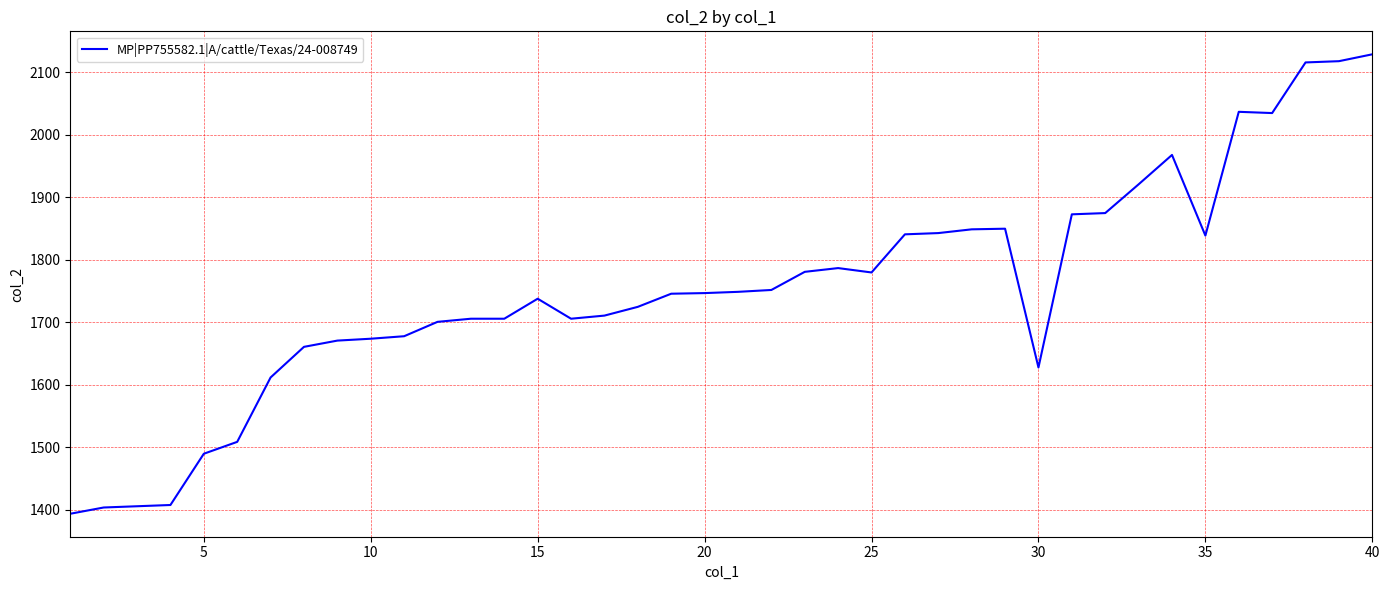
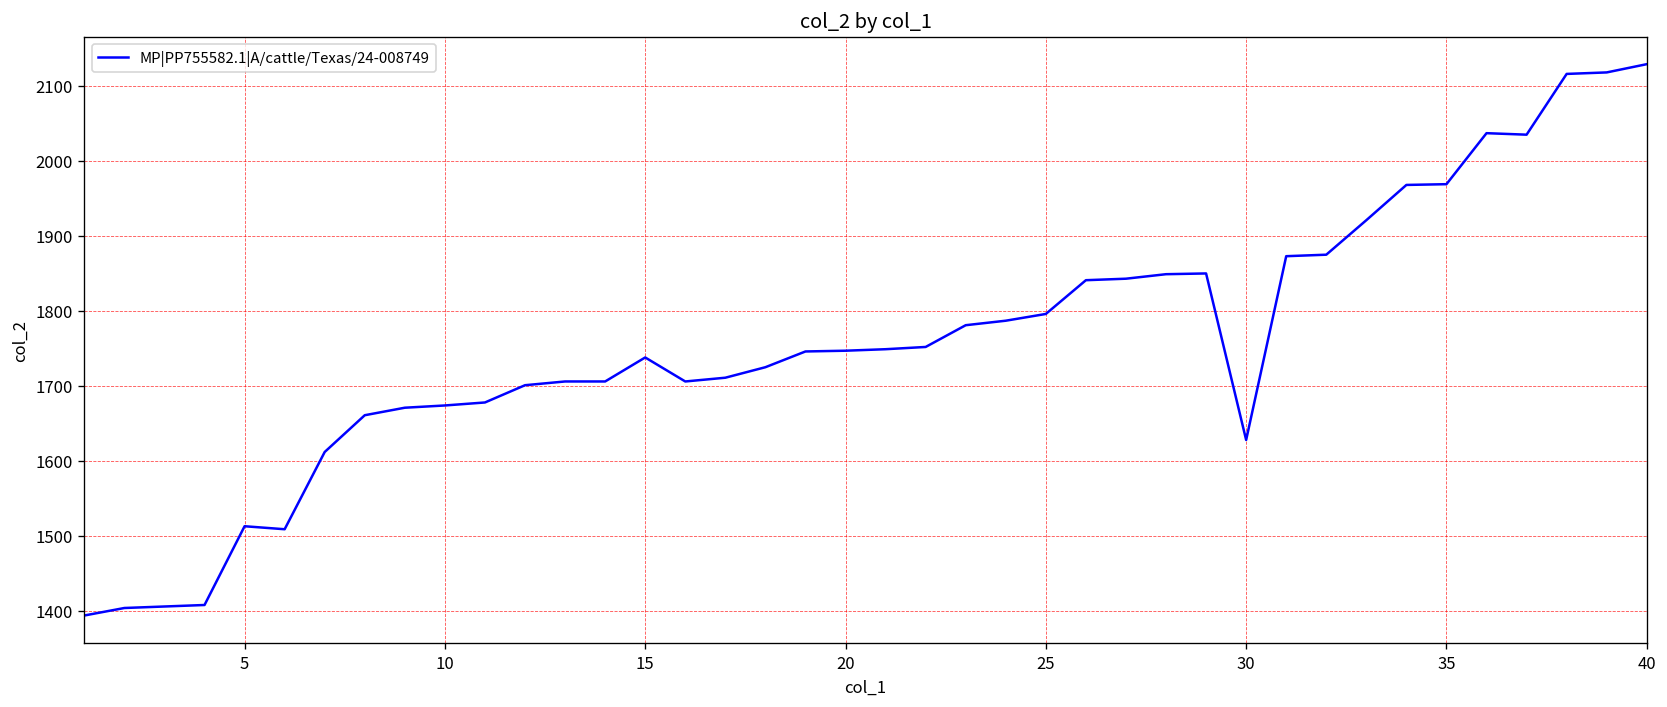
5: 1490 -> 1510
25: 1780 -> 1800
35: 1840 -> 1970
